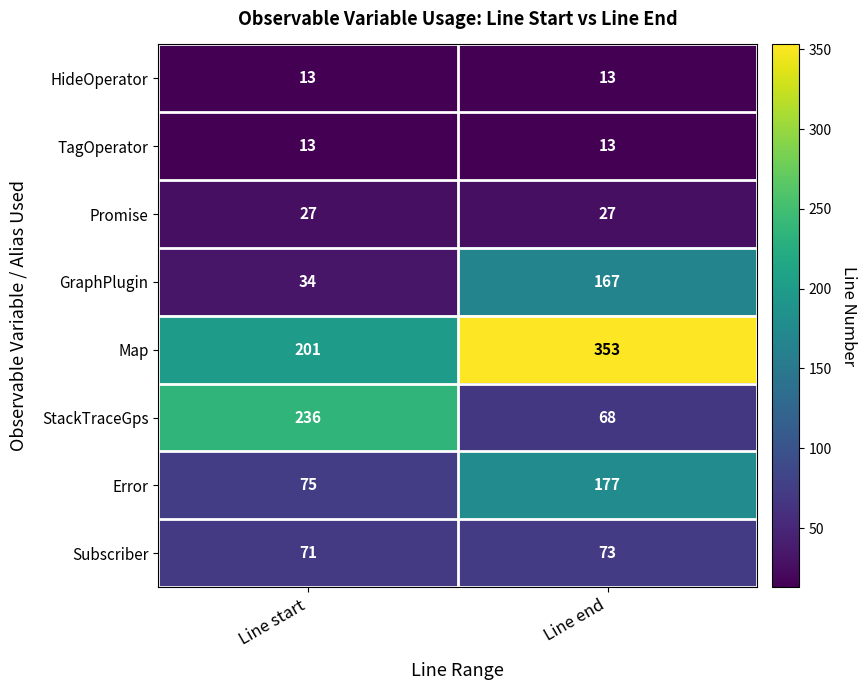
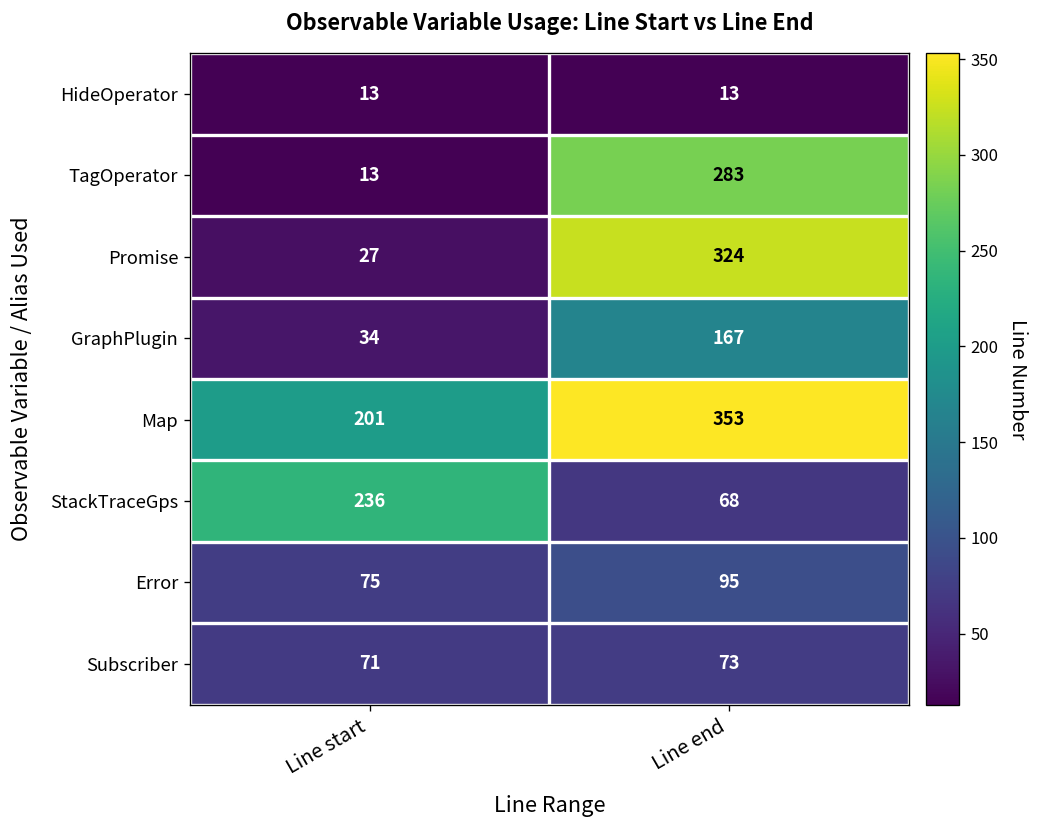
TagOperator, Line end: 13 -> 283
Promise, Line end: 27 -> 324
Error, Line end: 177 -> 95
